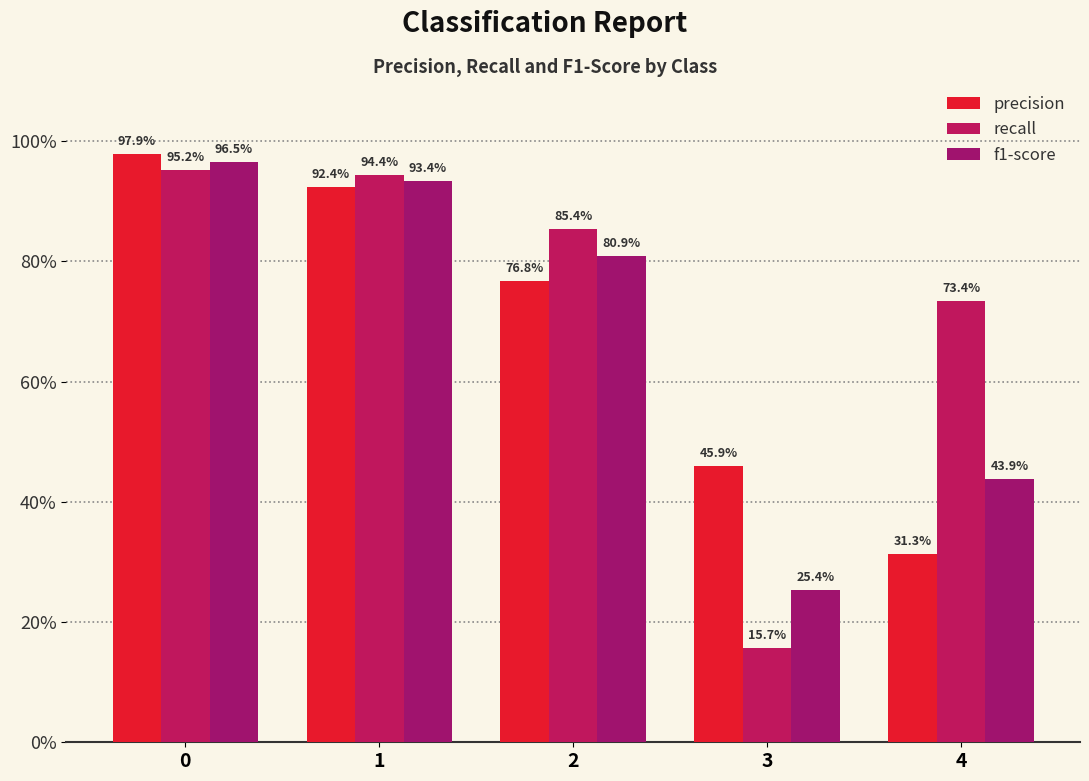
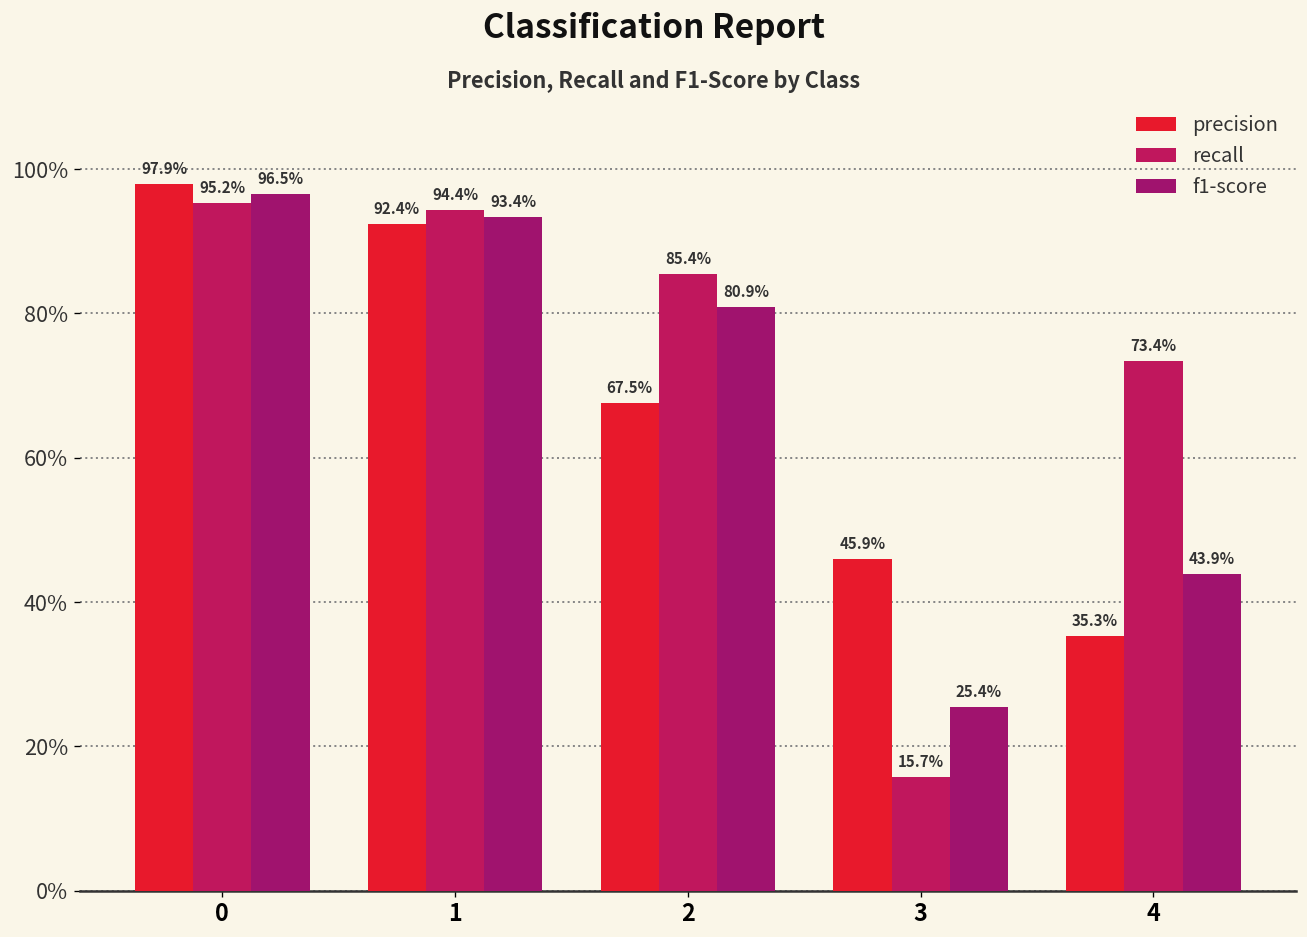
precision, 2: 76.8% -> 67.5%
precision, 4: 31.3% -> 35.3%
